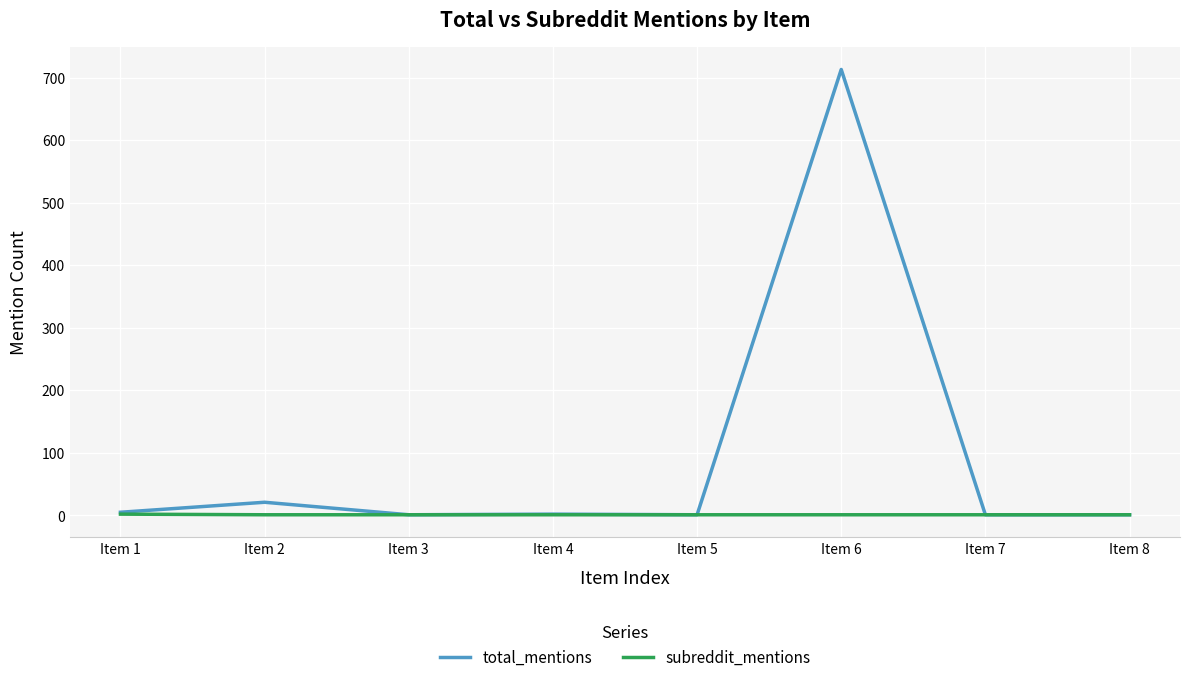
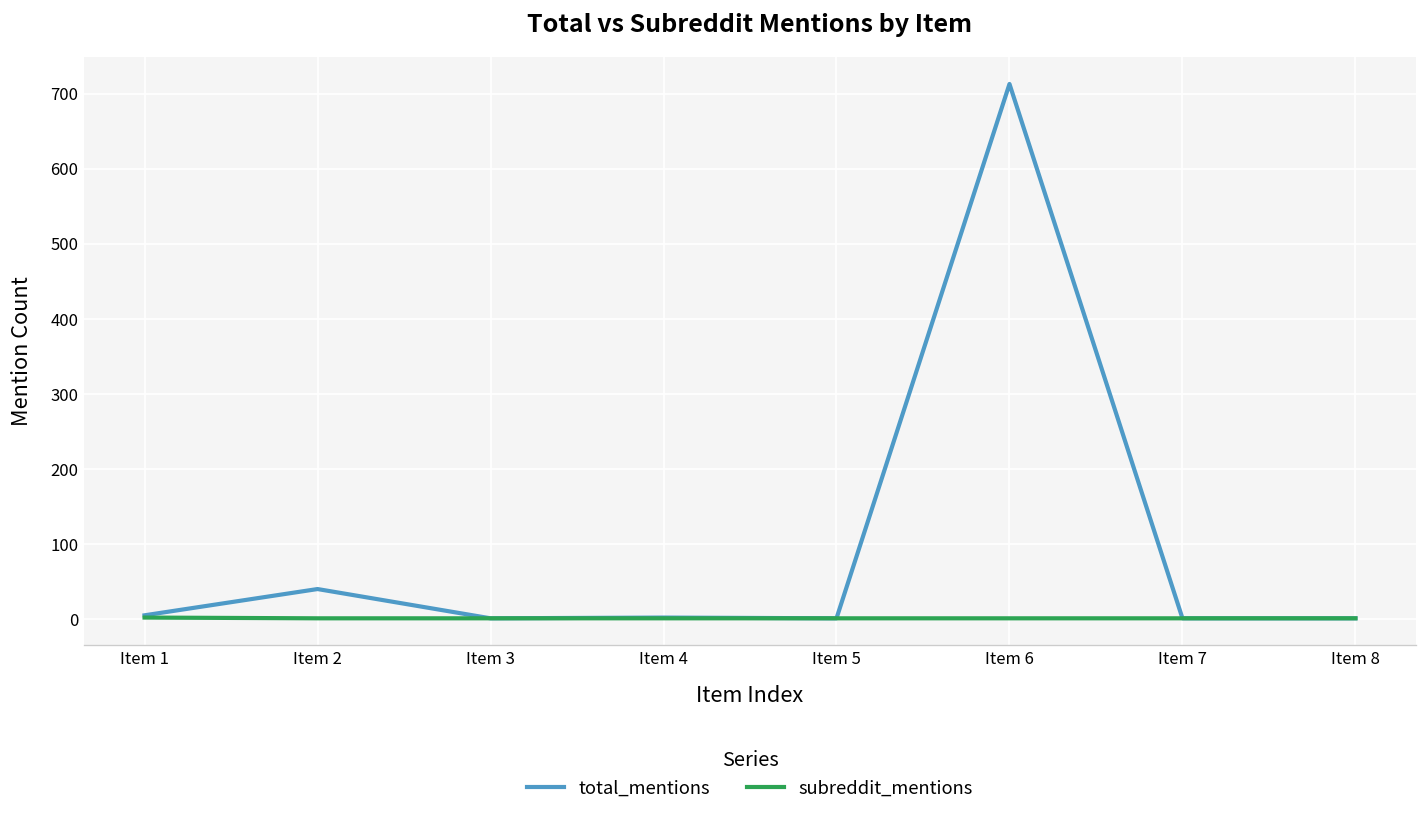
total_mentions, Item 2: 20 -> 40
